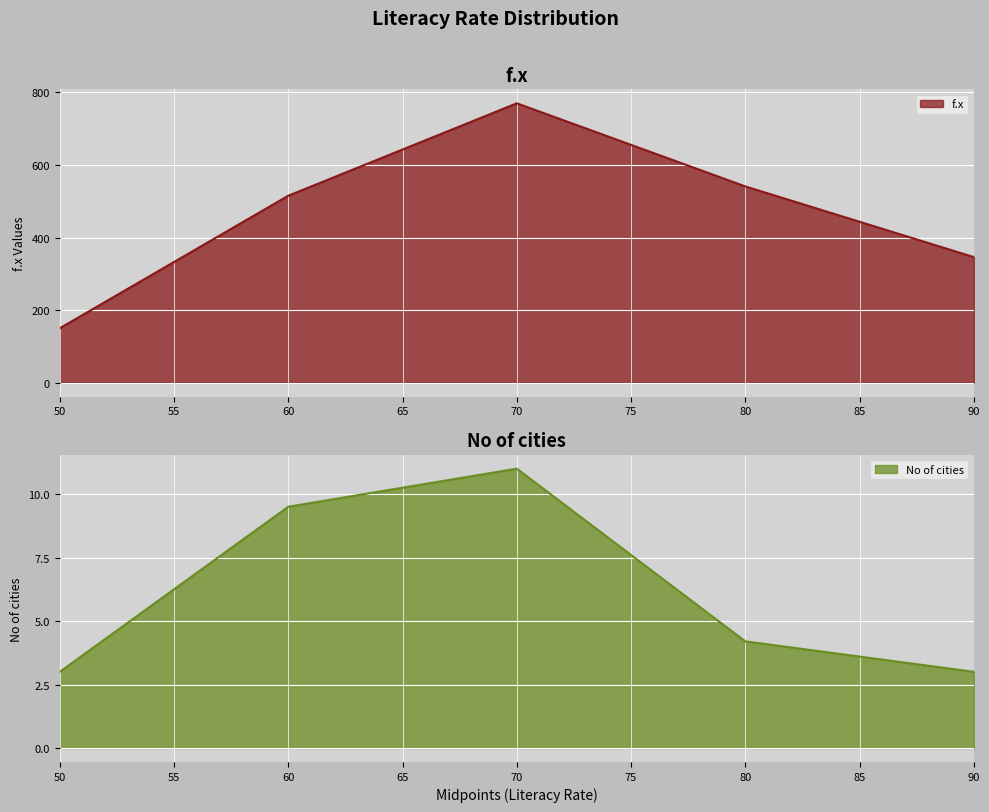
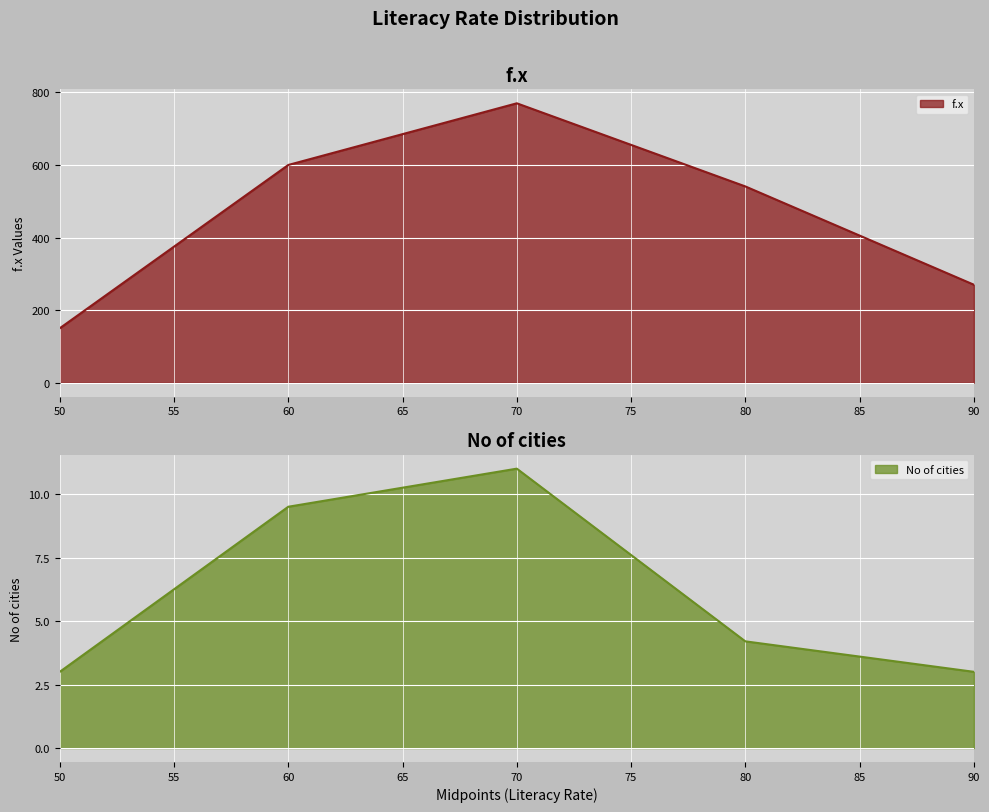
f.x, 60: 520 -> 600
f.x, 90: 350 -> 270
